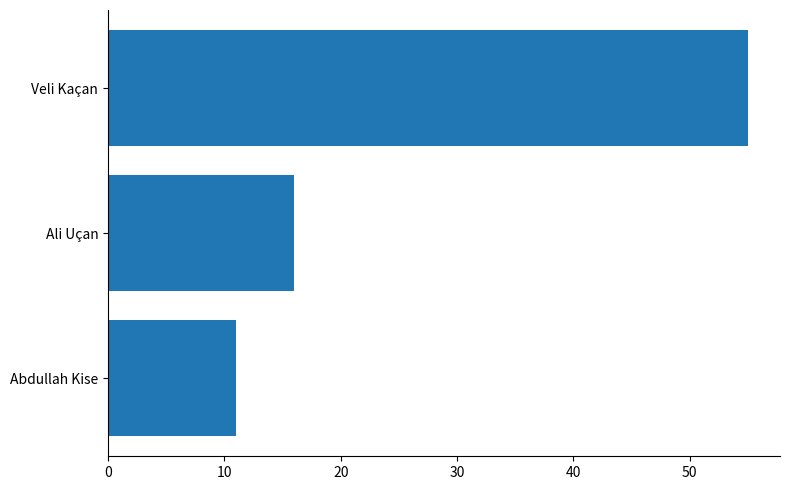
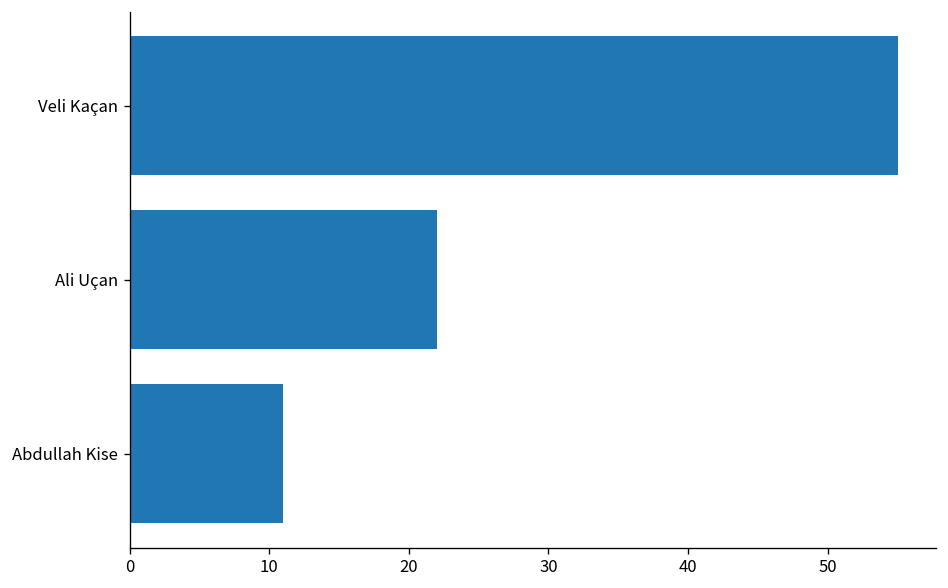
Ali Uçan: 16 -> 22
